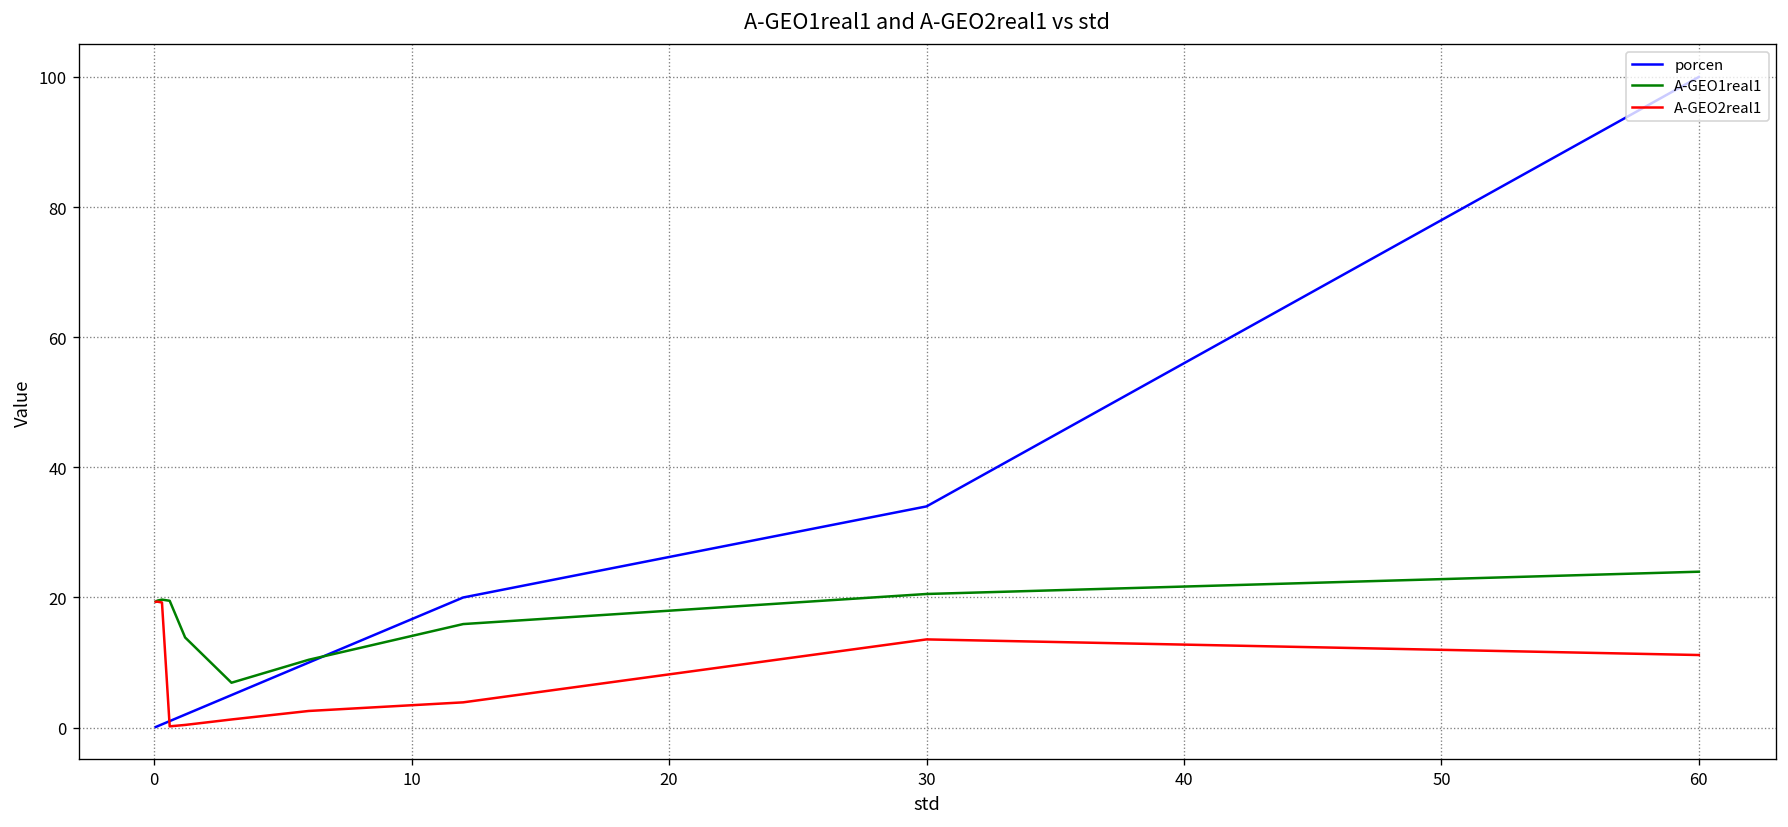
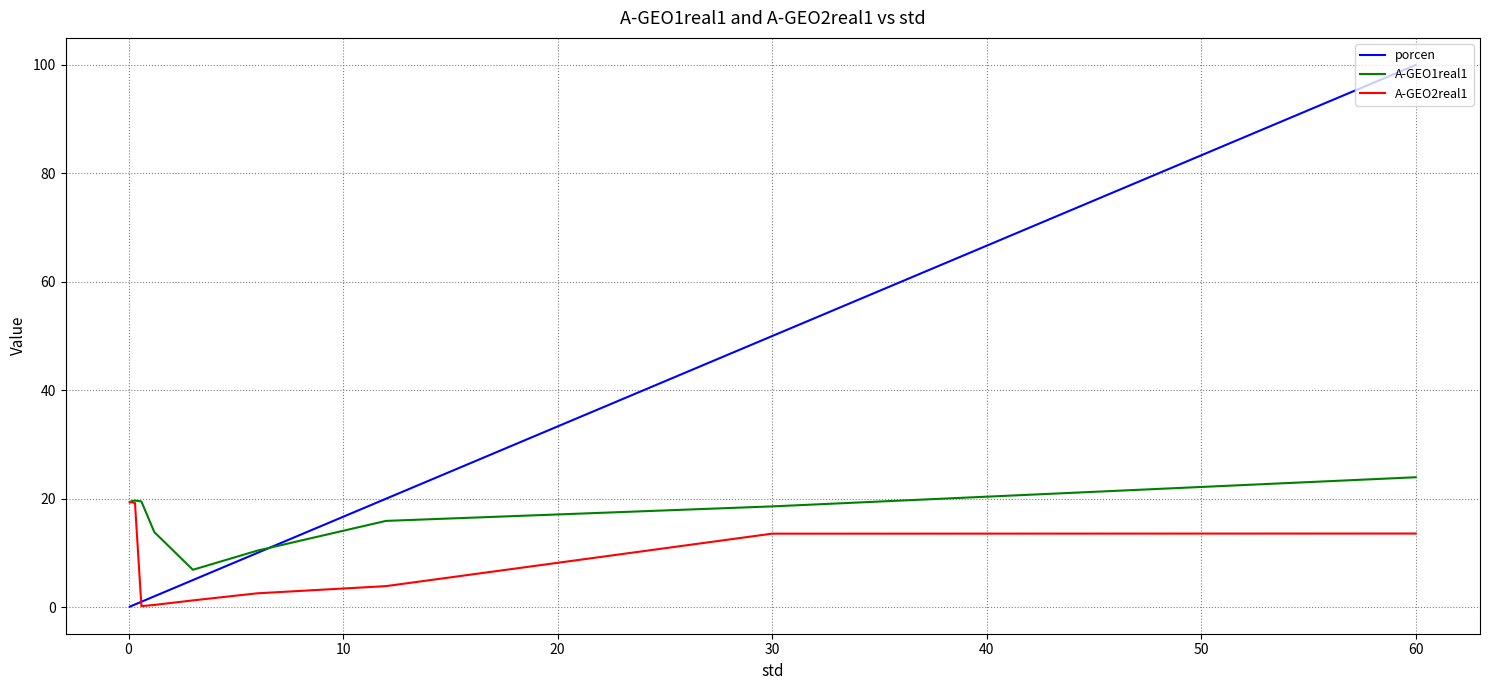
porcen, 30: 34 -> 50
A-GEO1real1, 30: 21 -> 19
A-GEO2real1, 60: 11 -> 14
